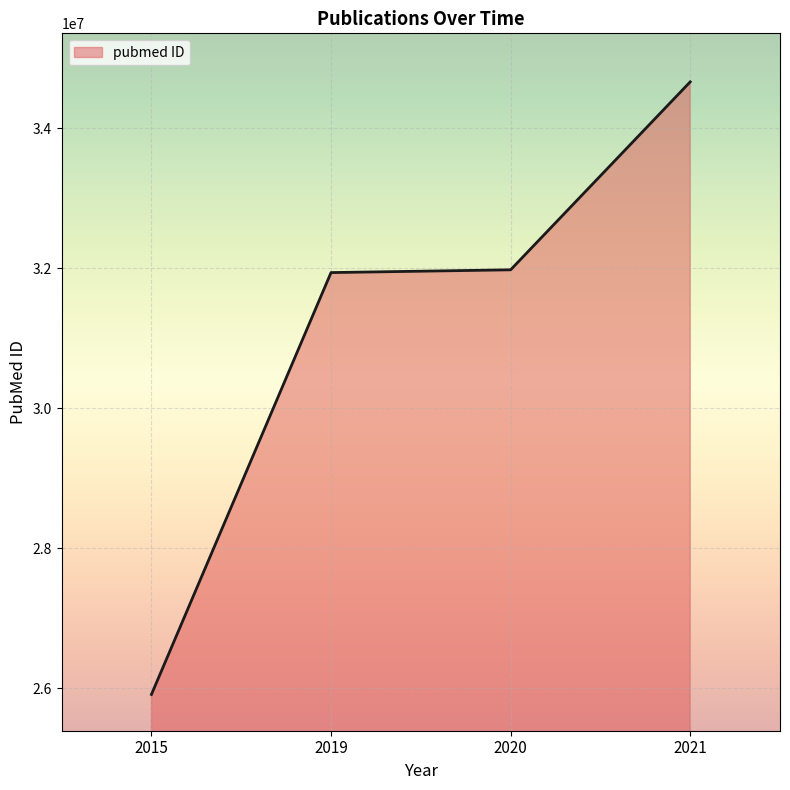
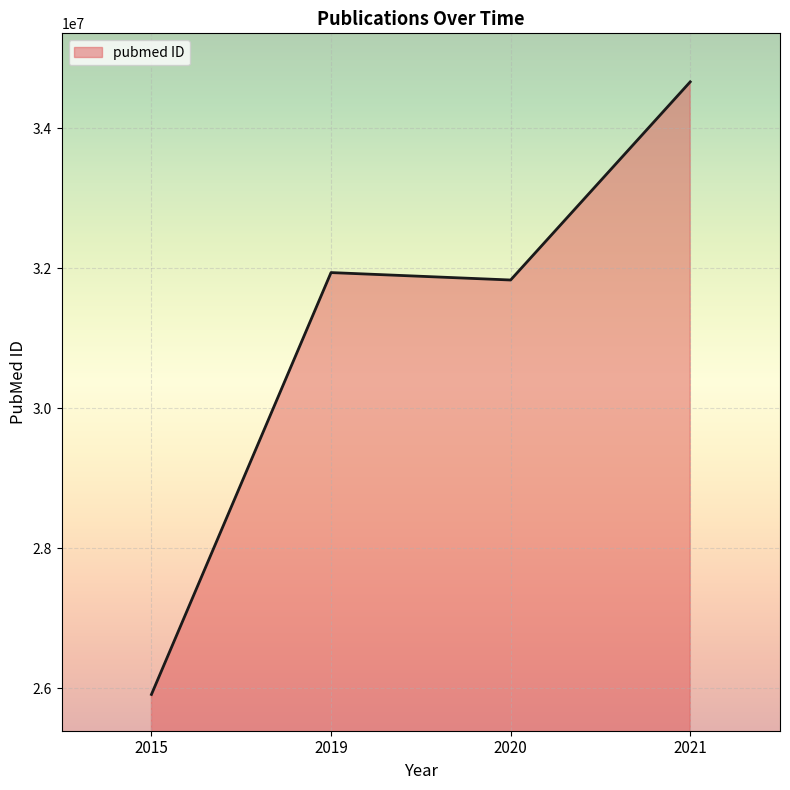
2020: 32000000 -> 31800000
